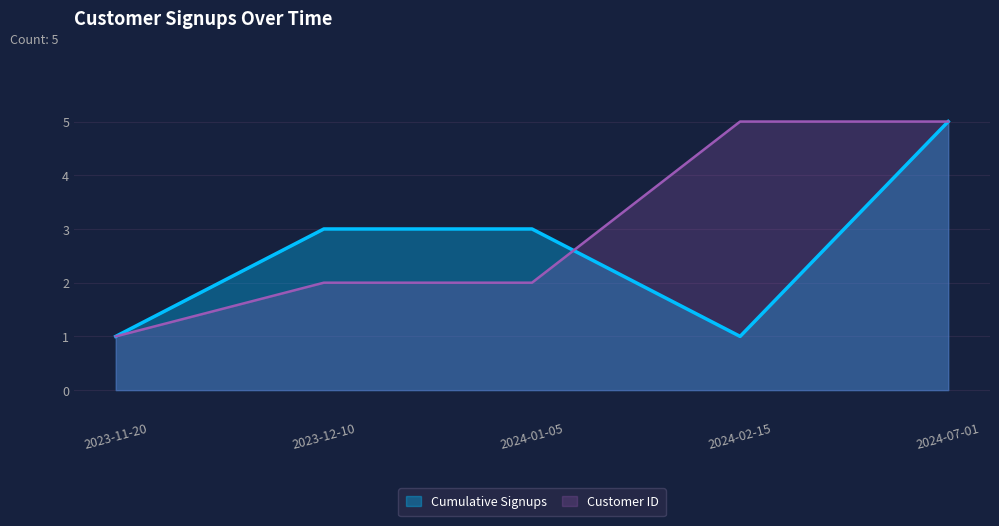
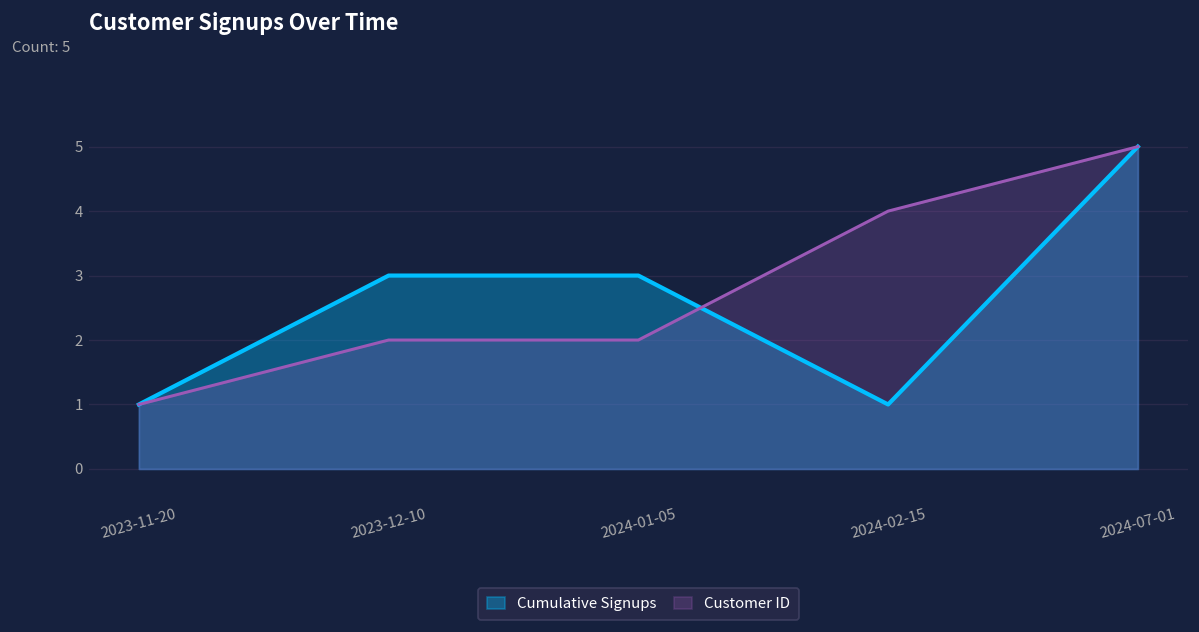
Customer ID, 2024-02-15: 5 -> 4
